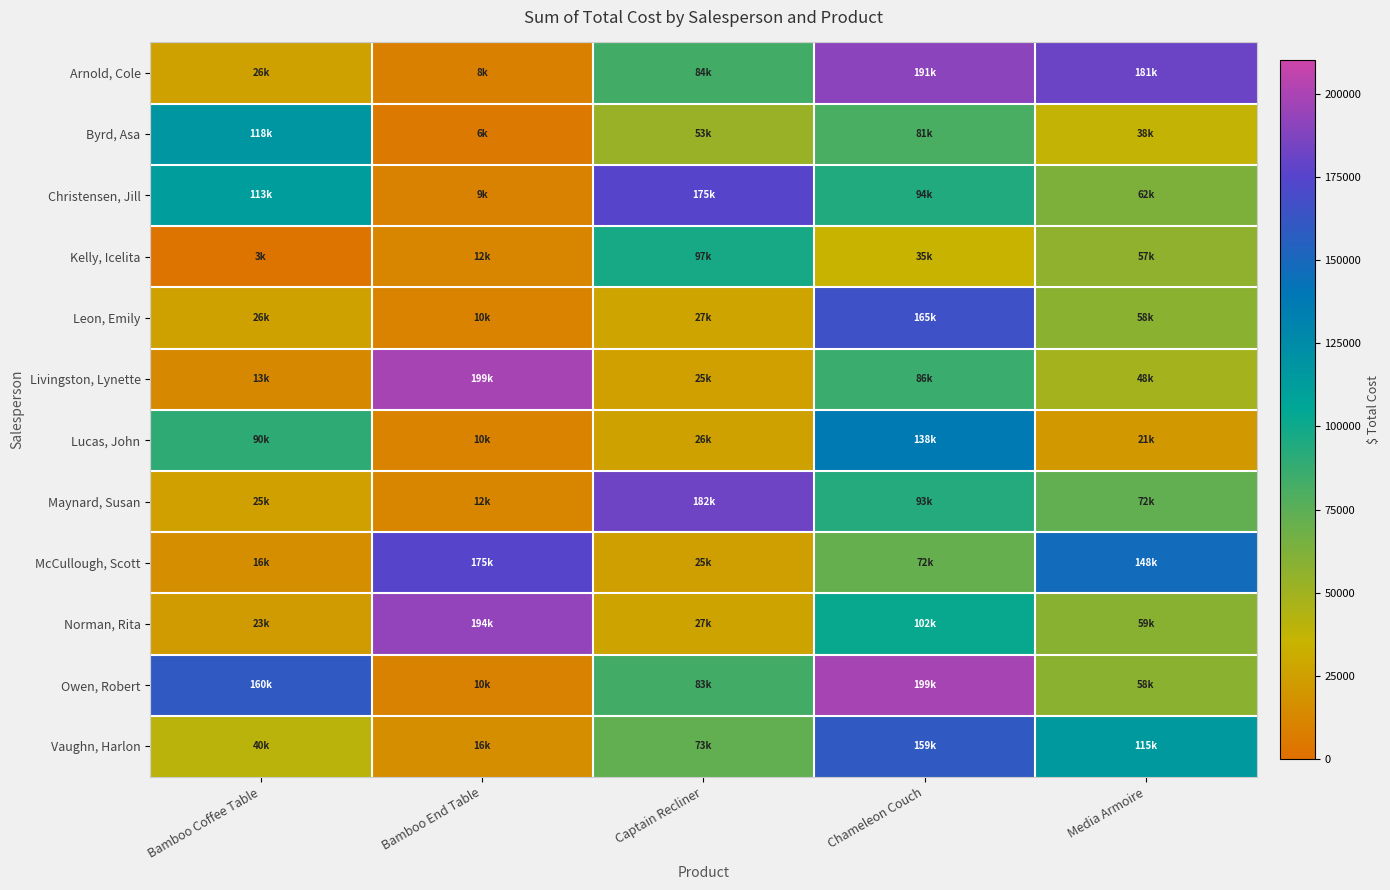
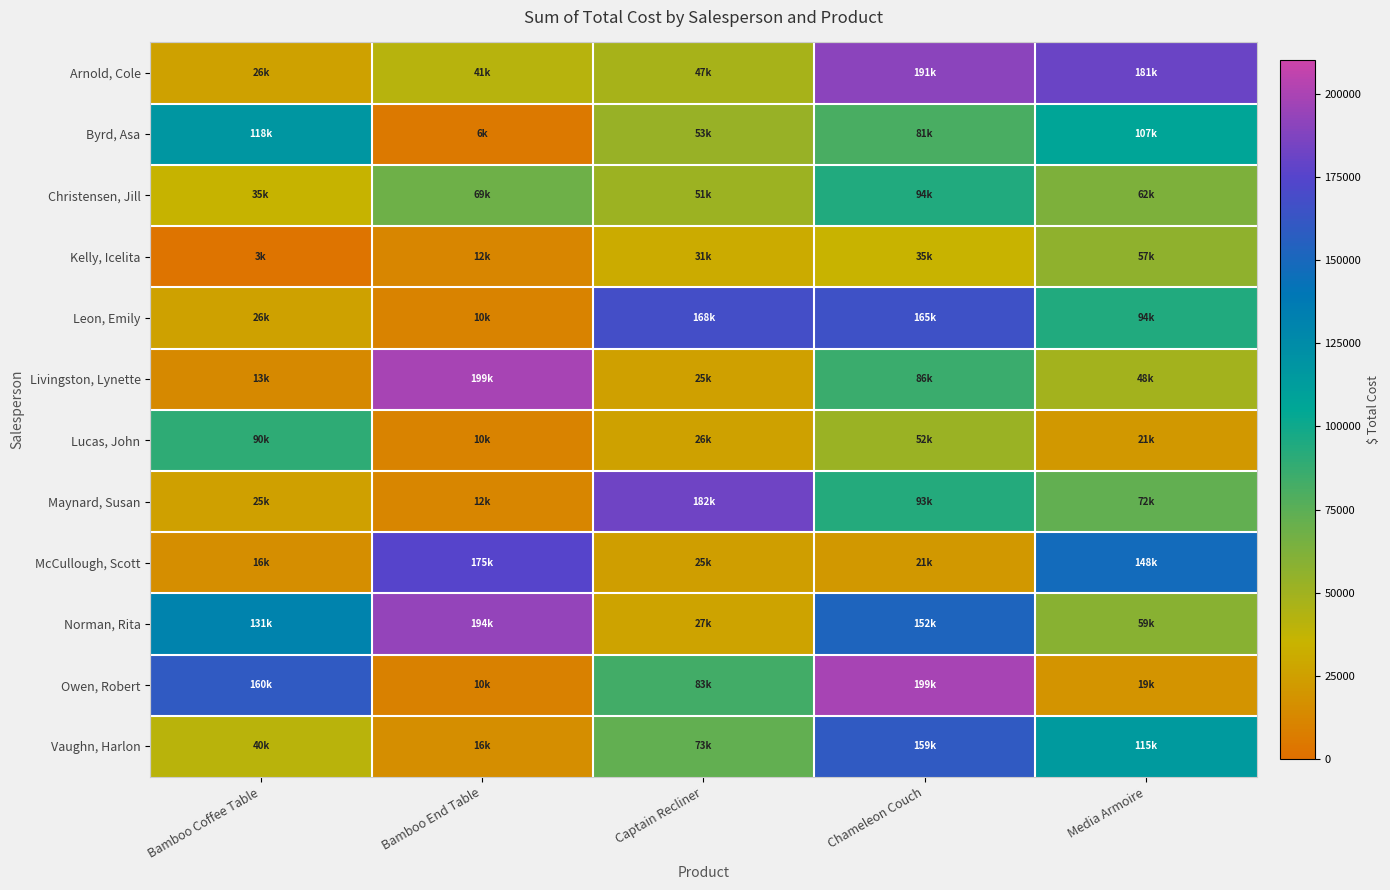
Arnold, Cole, Bamboo End Table: 8k -> 41k
Arnold, Cole, Captain Recliner: 84k -> 47k
Byrd, Asa, Media Armoire: 38k -> 107k
Christensen, Jill, Bamboo Coffee Table: 113k -> 35k
Christensen, Jill, Bamboo End Table: 9k -> 69k
Christensen, Jill, Captain Recliner: 175k -> 51k
Kelly, Icelita, Captain Recliner: 97k -> 31k
Leon, Emily, Captain Recliner: 27k -> 168k
Leon, Emily, Media Armoire: 58k -> 94k
Lucas, John, Chameleon Couch: 138k -> 52k
McCullough, Scott, Chameleon Couch: 72k -> 21k
Norman, Rita, Bamboo Coffee Table: 23k -> 131k
Norman, Rita, Chameleon Couch: 102k -> 152k
Owen, Robert, Media Armoire: 58k -> 19k
